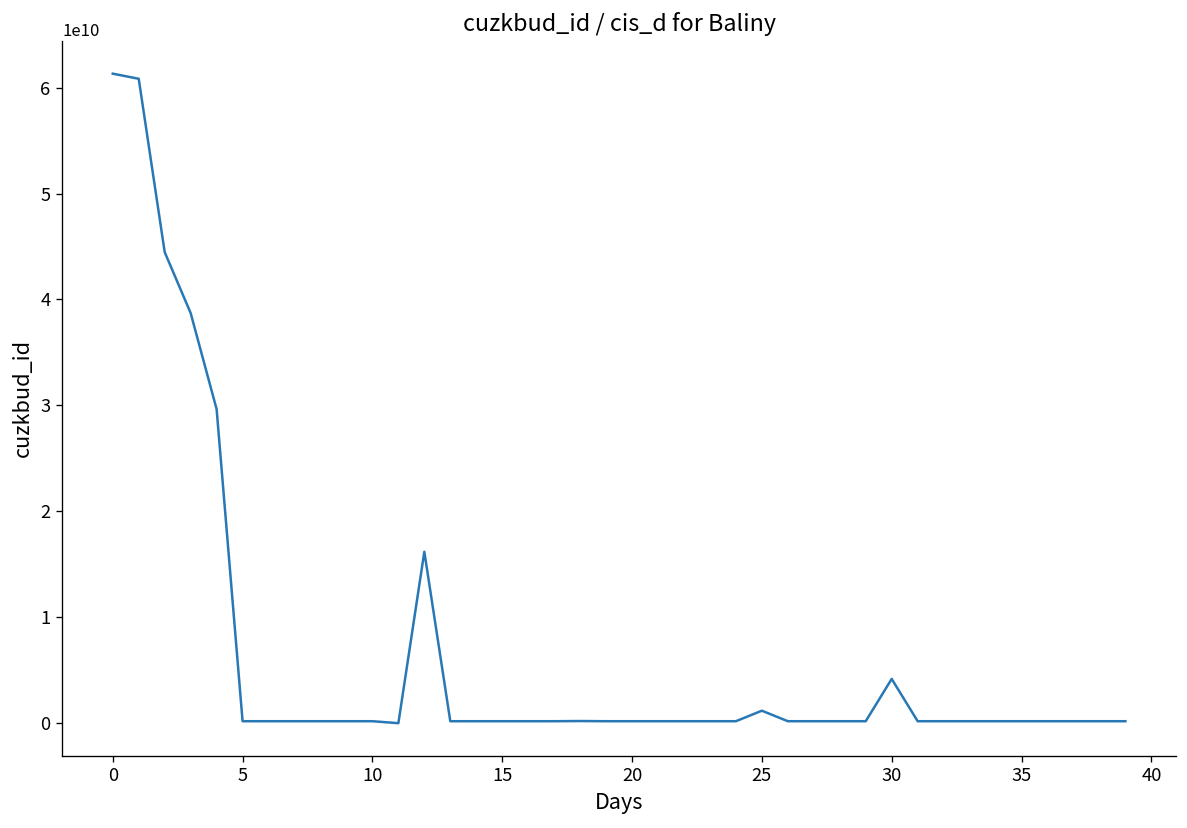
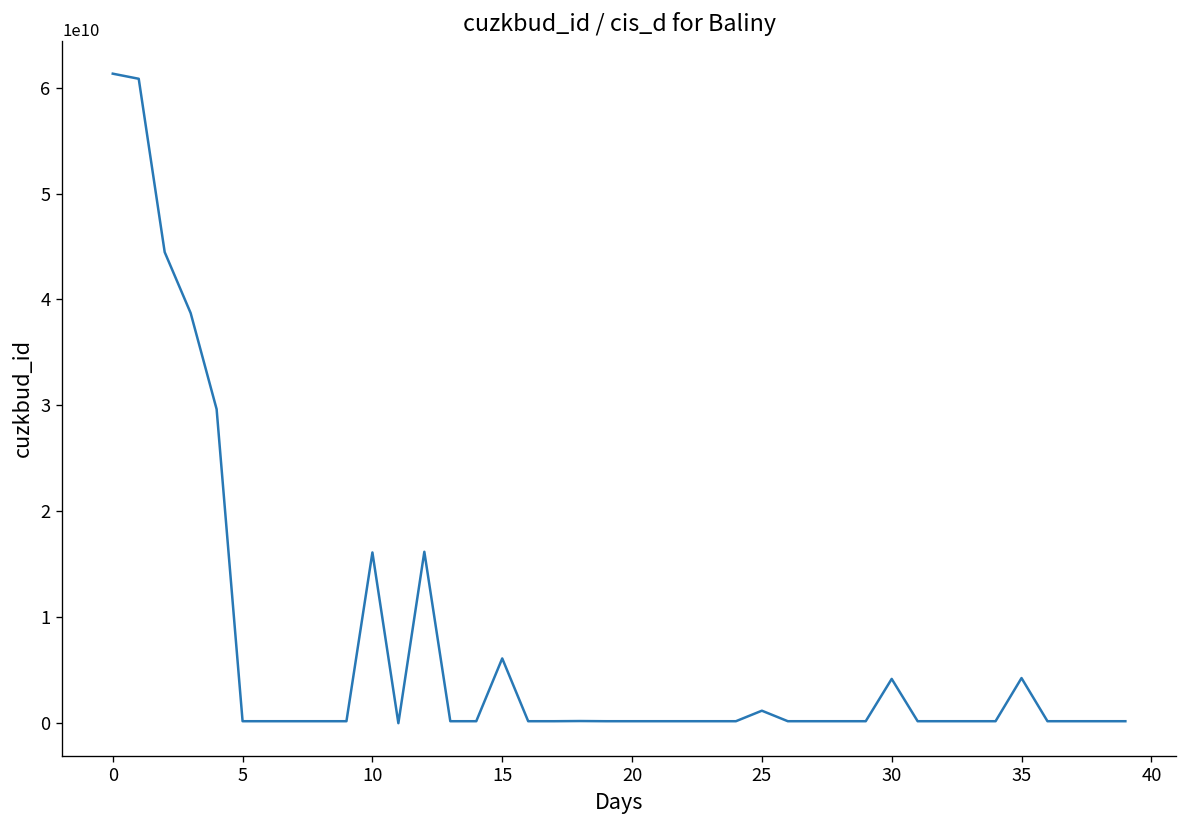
10: 0 -> 16000000000
15: 0 -> 6000000000
35: 0 -> 4000000000
